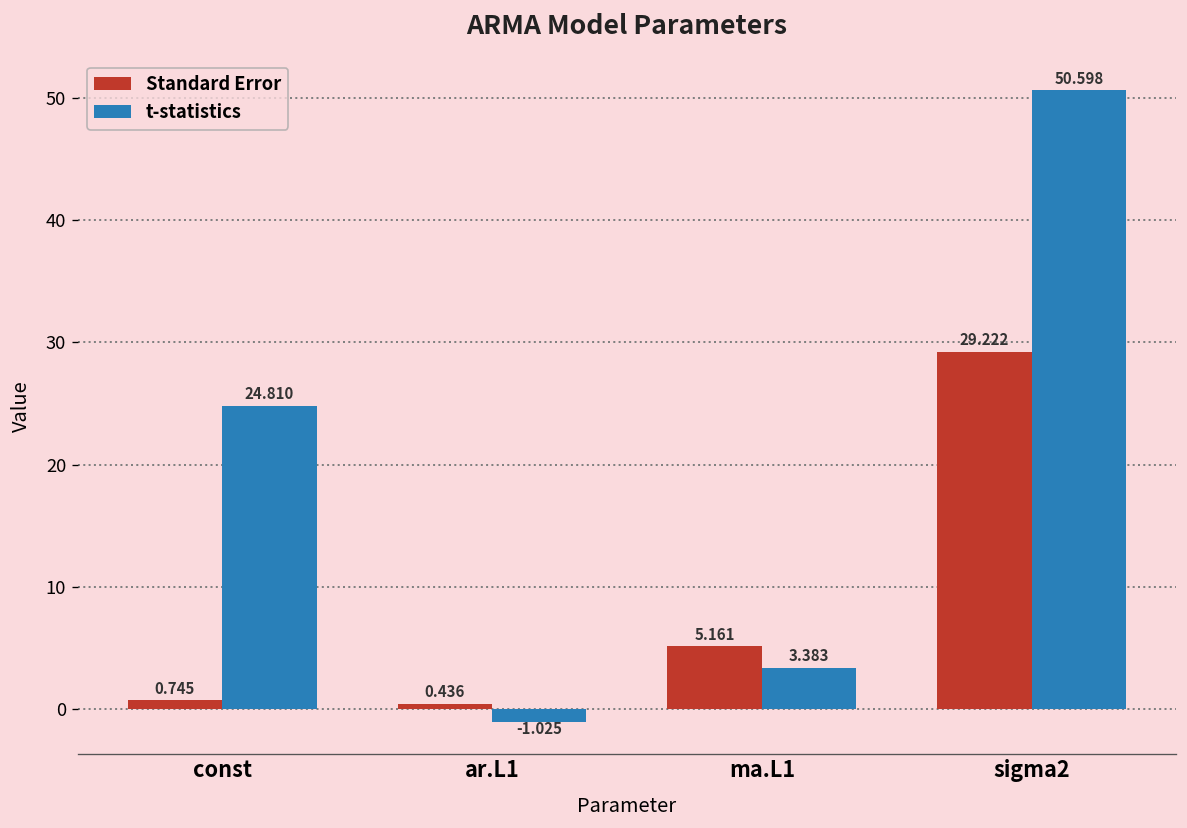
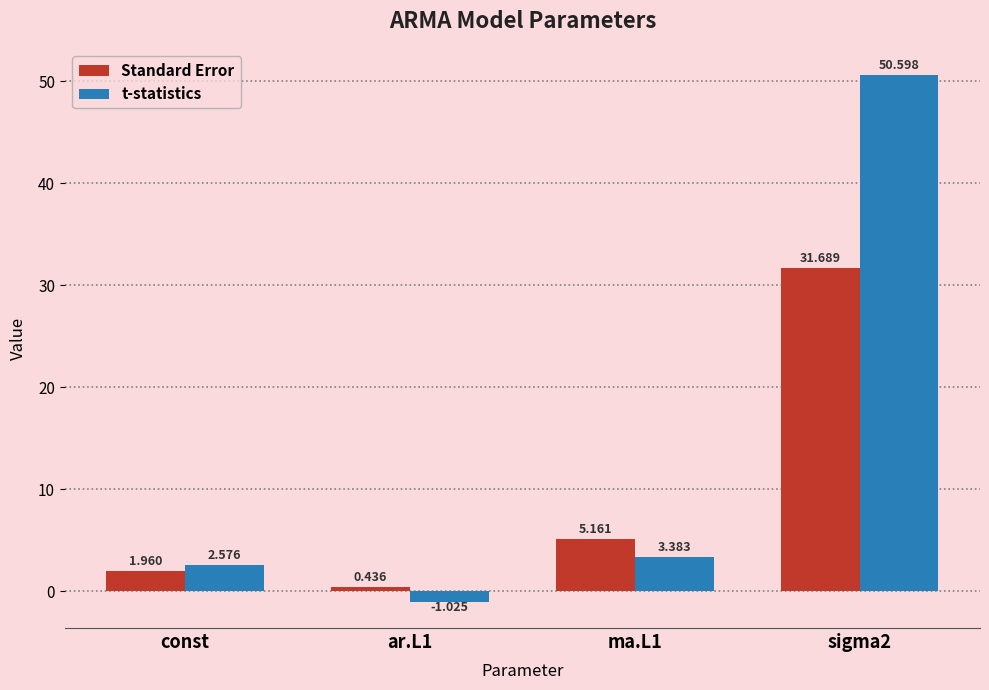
Standard Error, const: 0.745 -> 1.960
t-statistics, const: 24.810 -> 2.576
Standard Error, sigma2: 29.222 -> 31.689
